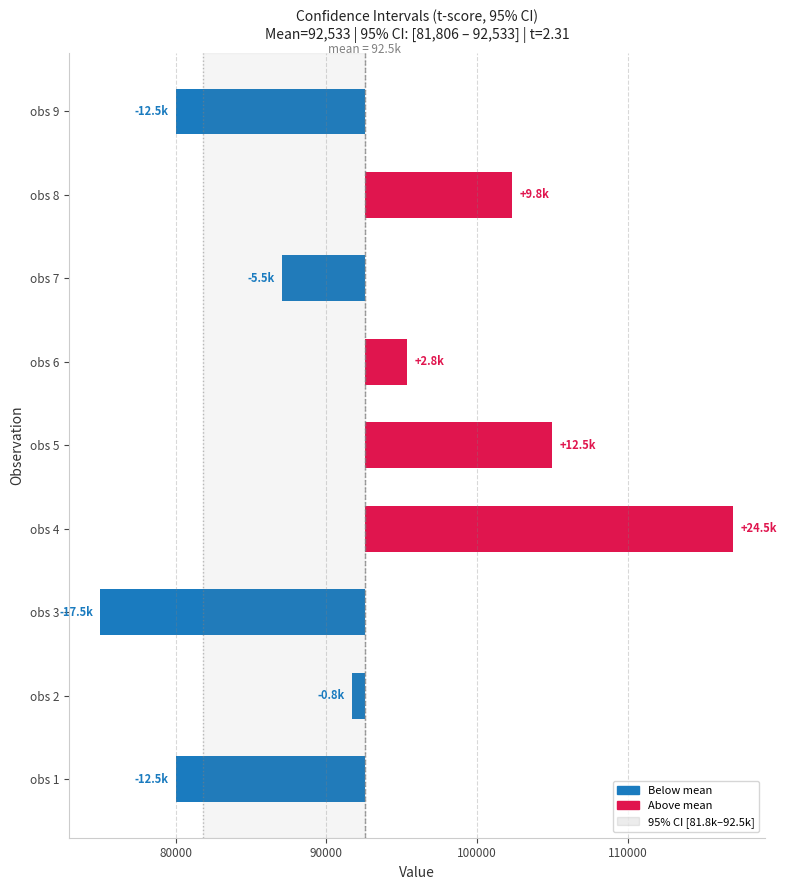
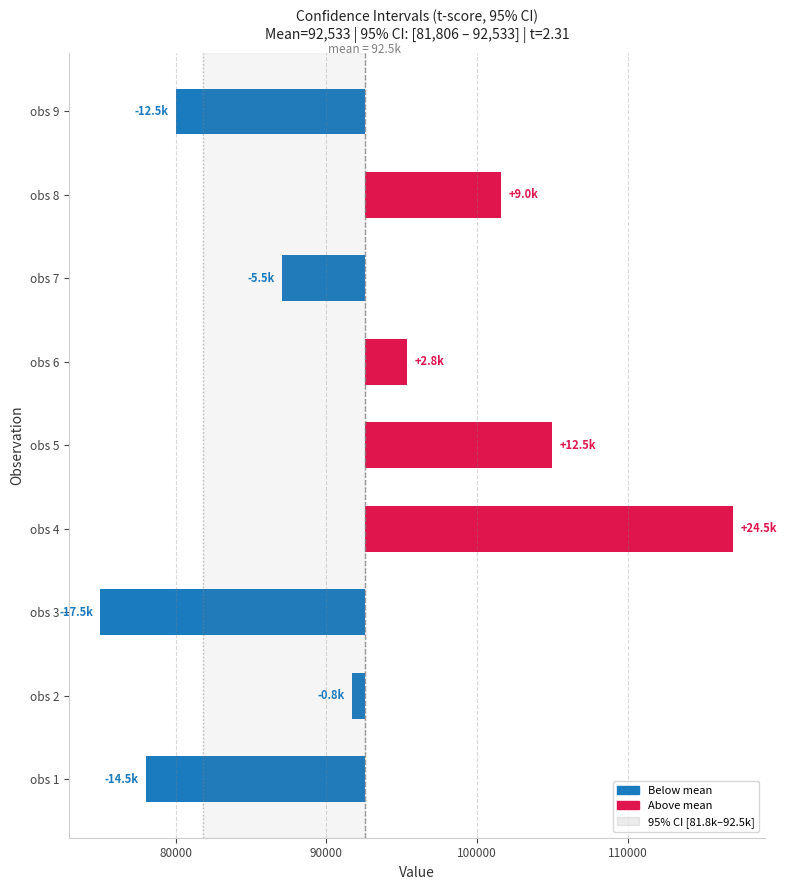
obs 8: +9.8k -> +9.0k
obs 1: -12.5k -> -14.5k
